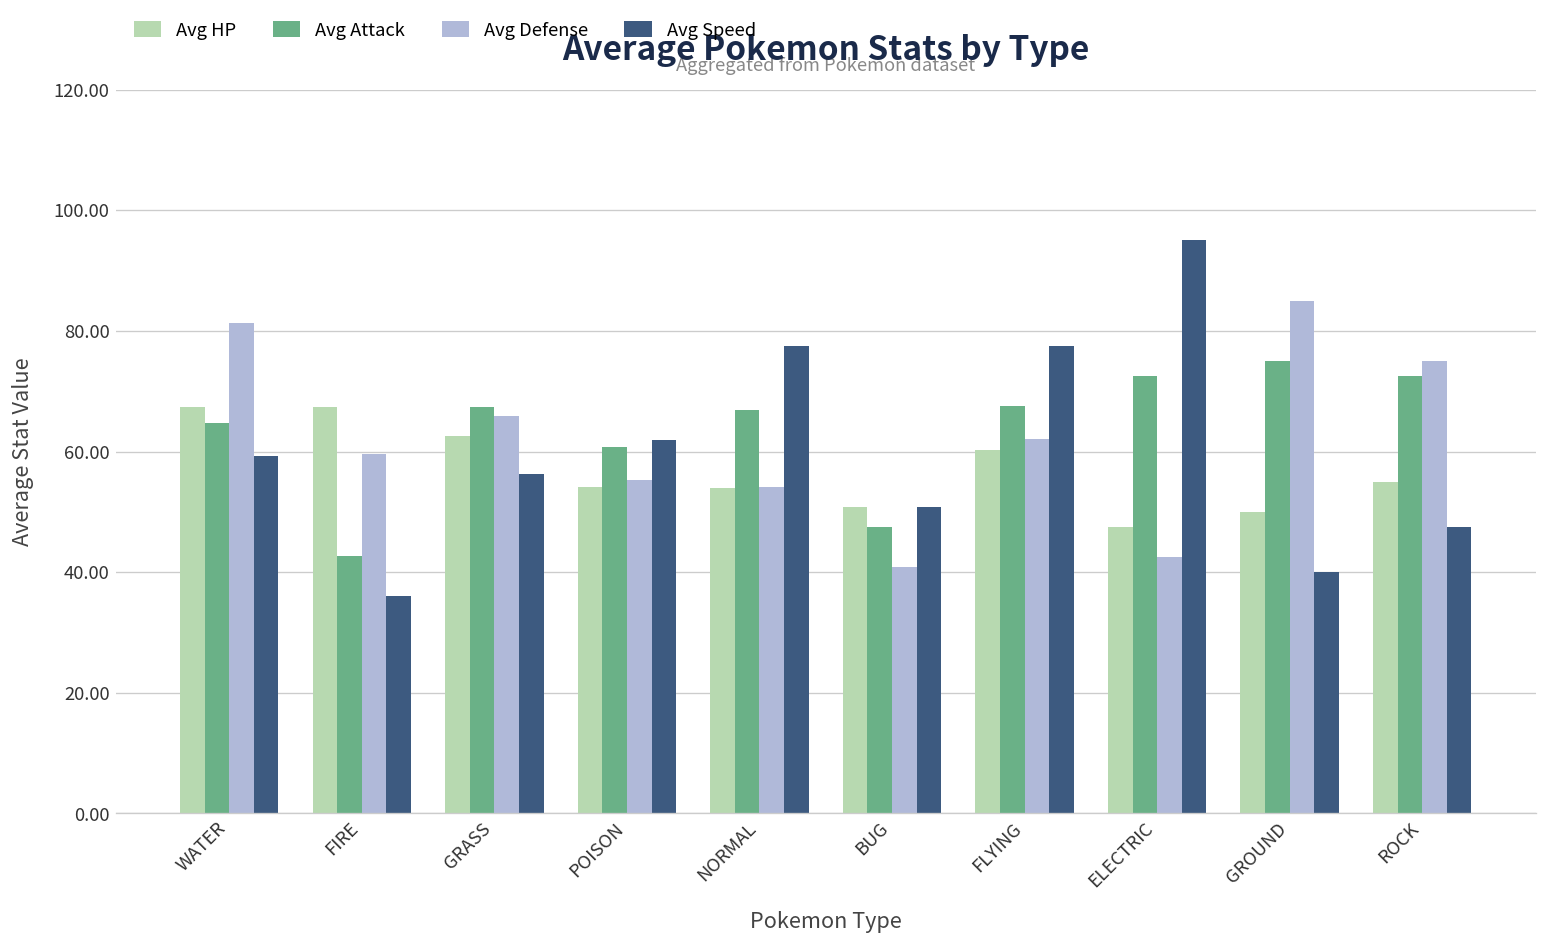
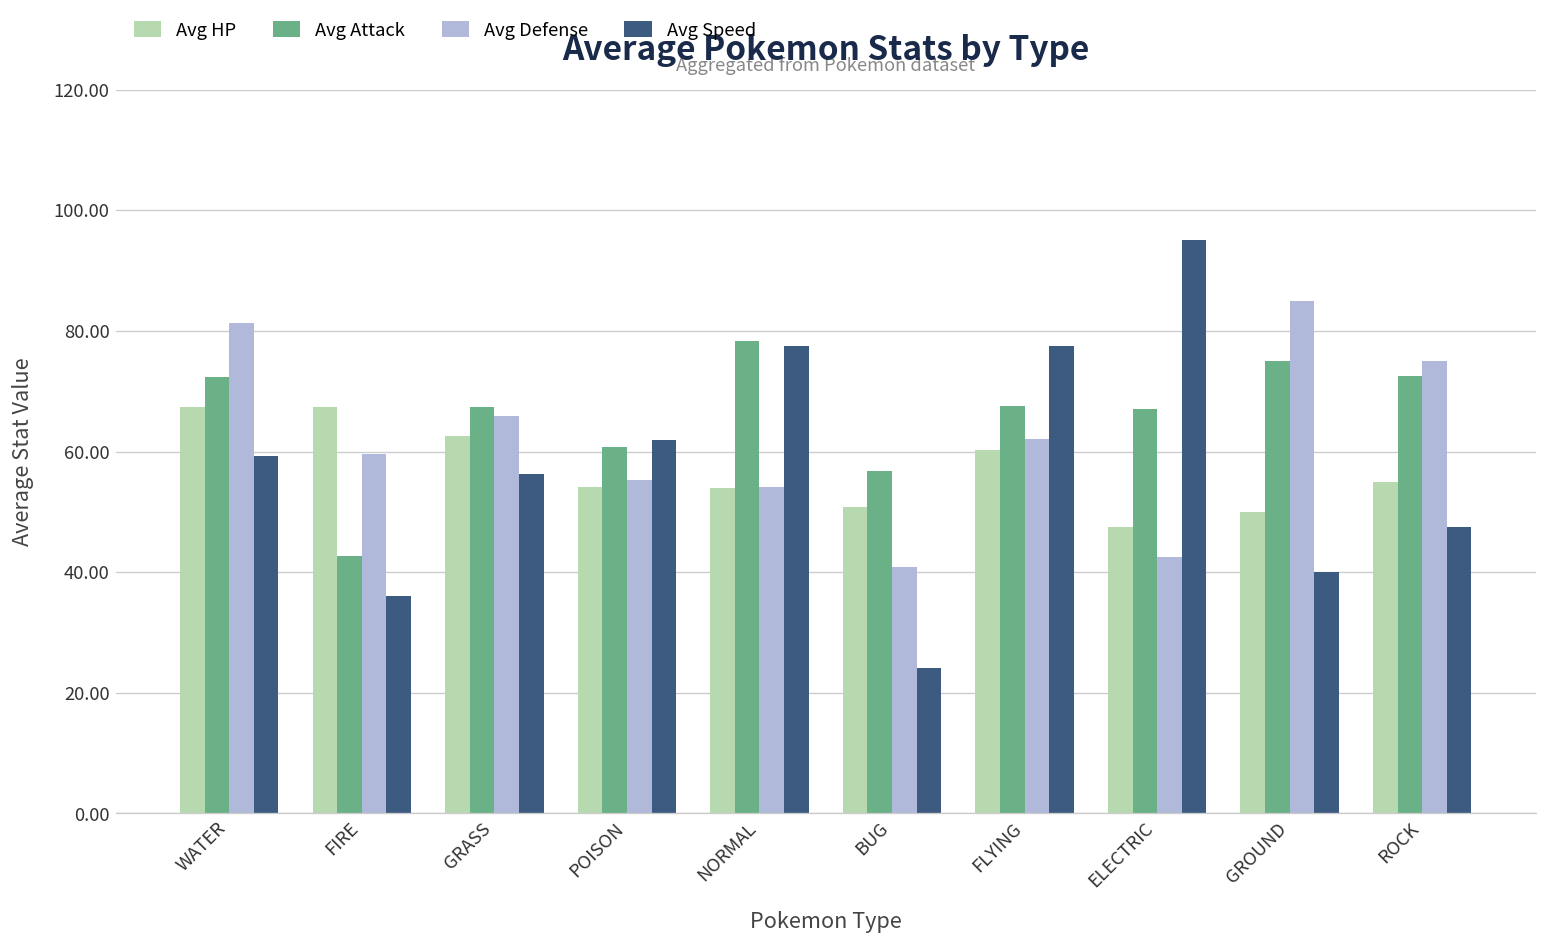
Avg Attack, WATER: 65 -> 72
Avg Attack, NORMAL: 67 -> 78
Avg Attack, BUG: 48 -> 57
Avg Speed, BUG: 51 -> 24
Avg Attack, ELECTRIC: 73 -> 67
